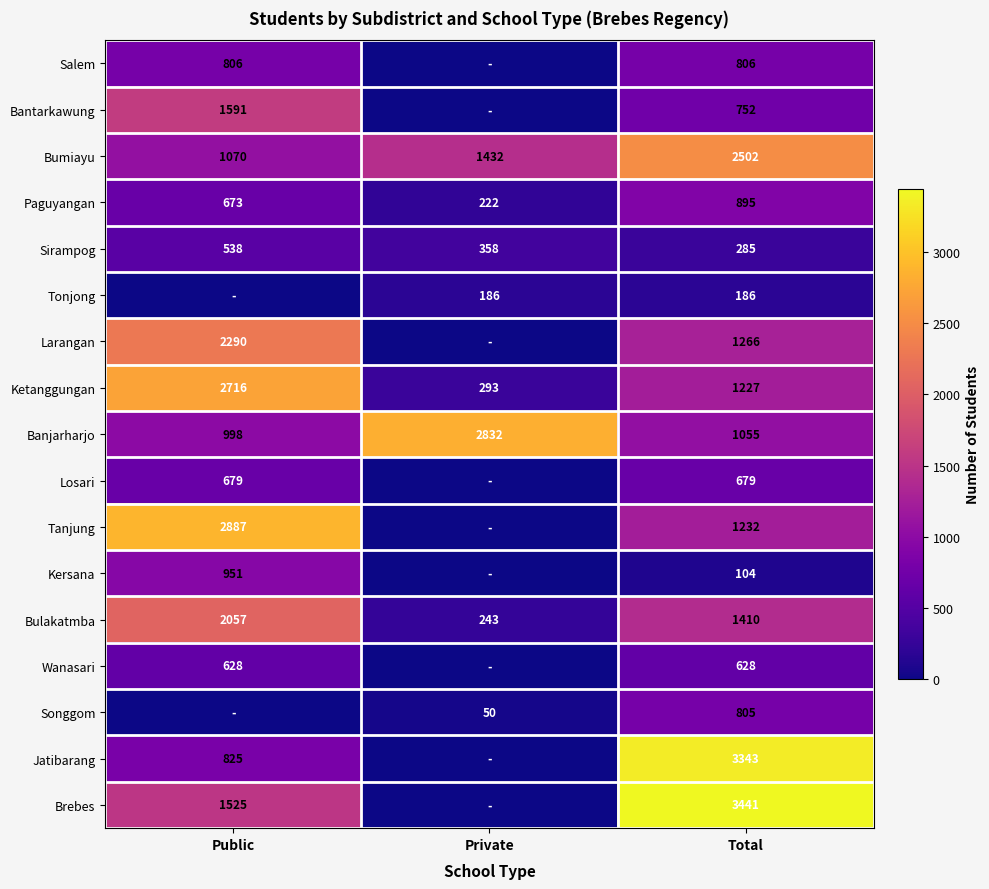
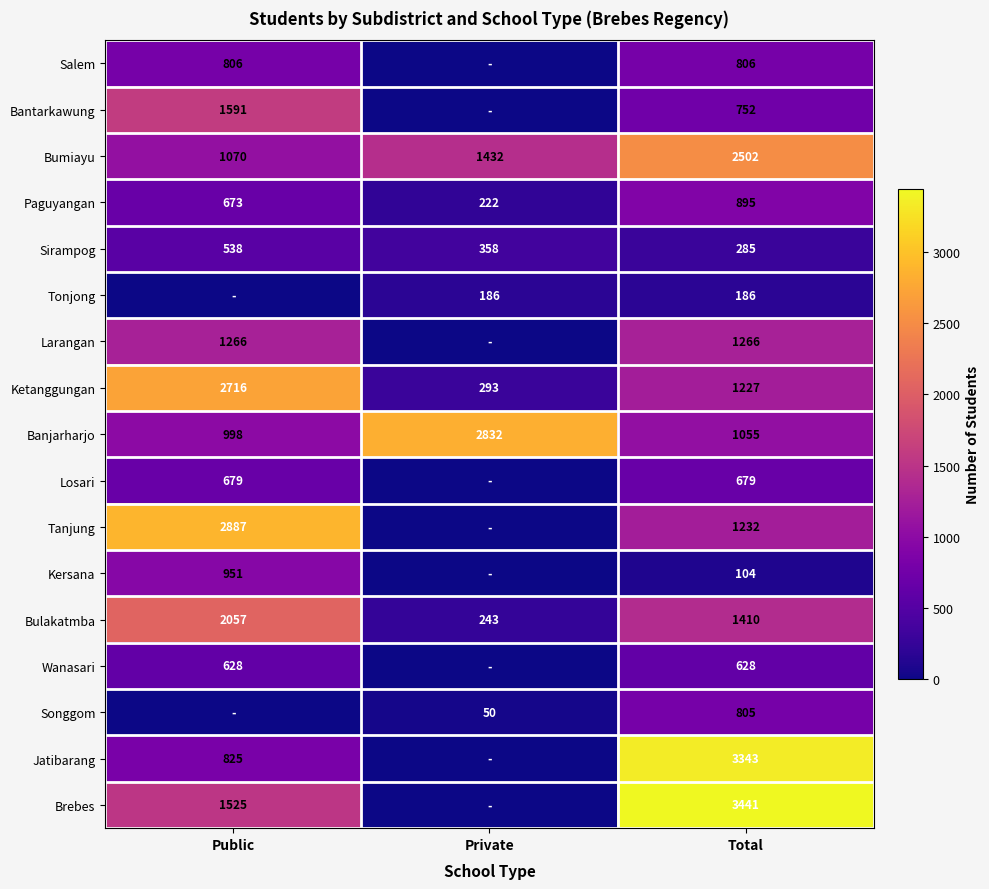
Larangan, Public: 2290 -> 1266
